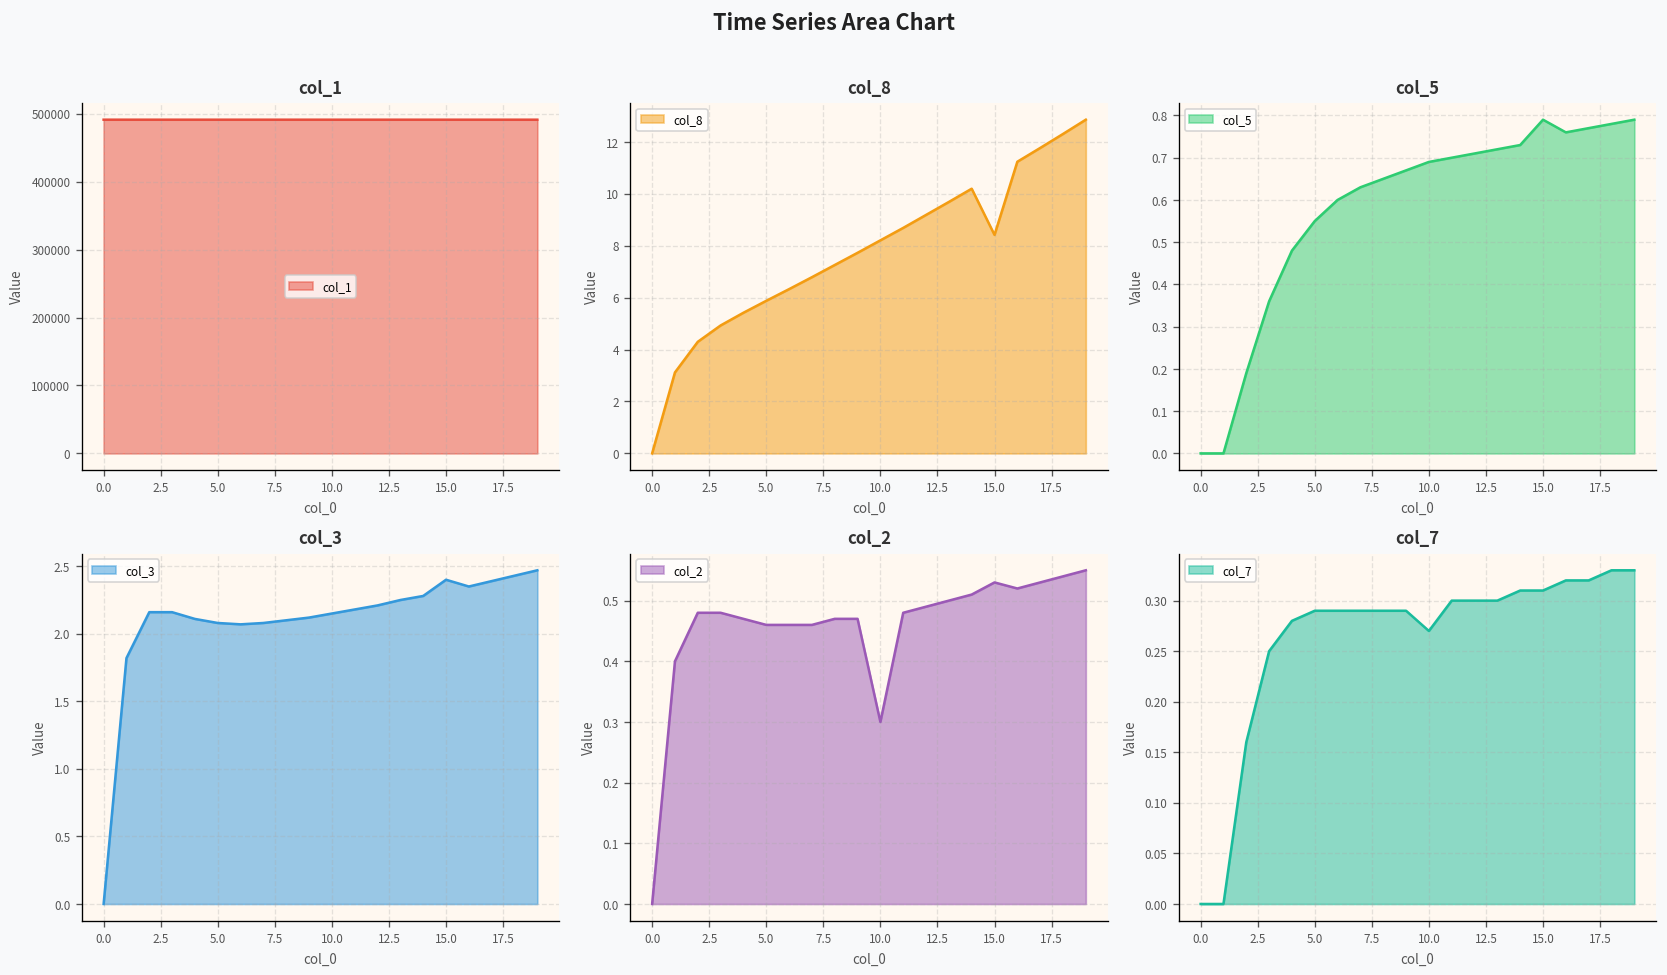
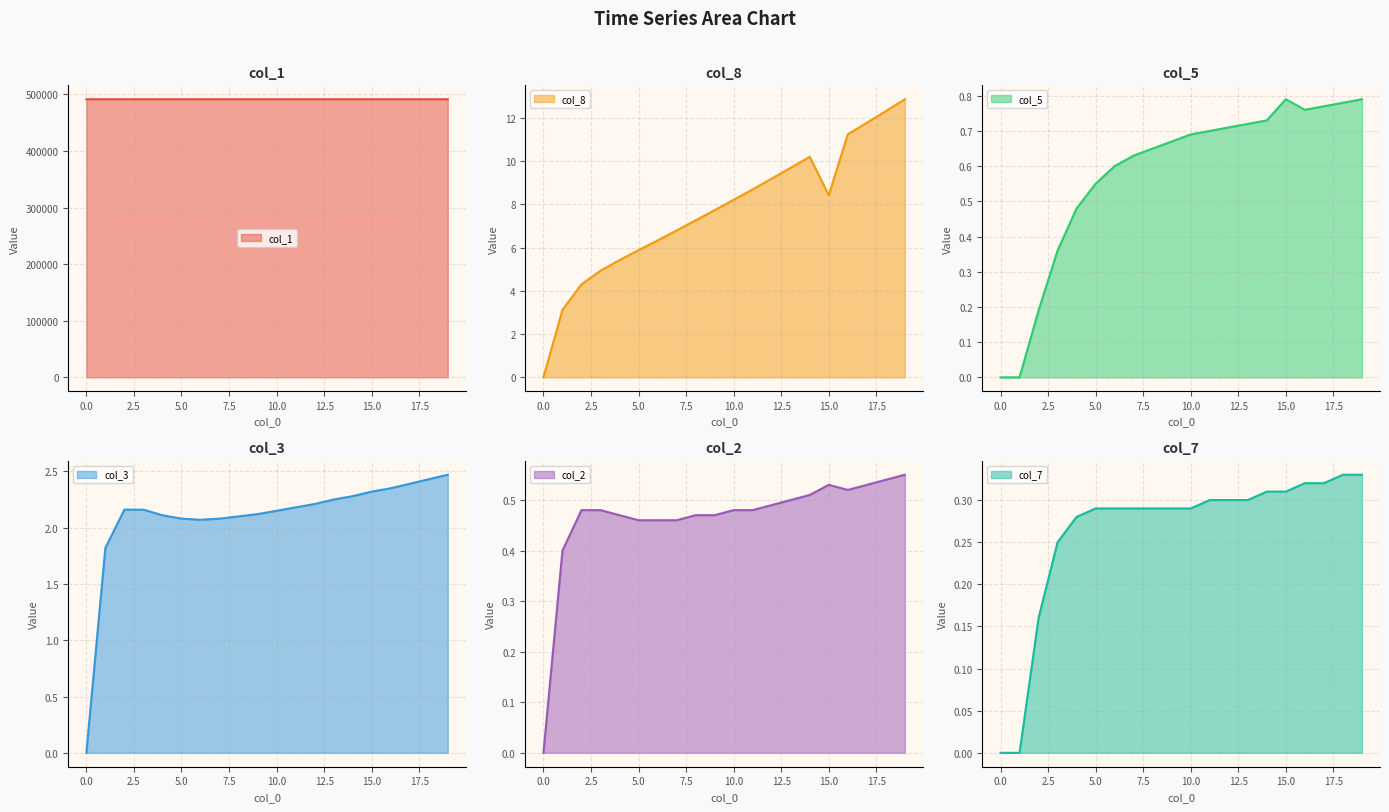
col_3, 15.0: 2.40 -> 2.32
col_2, 10.0: 0.30 -> 0.48
col_7, 10.0: 0.27 -> 0.29
